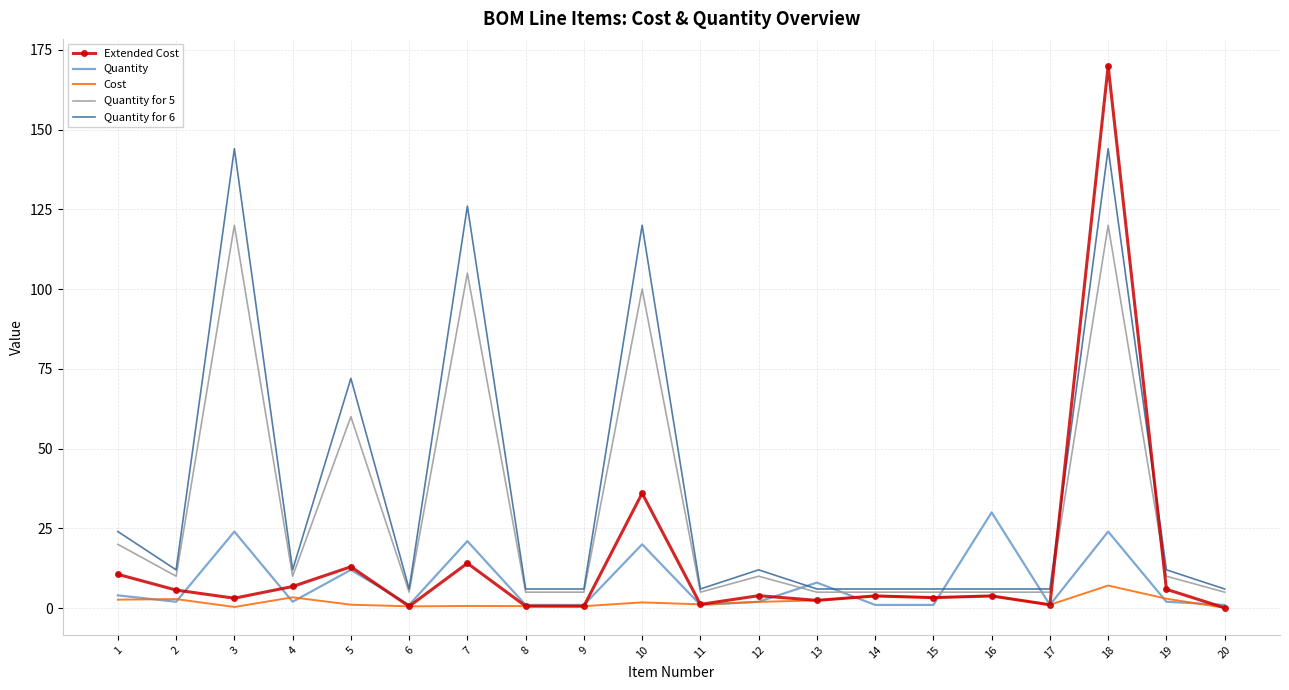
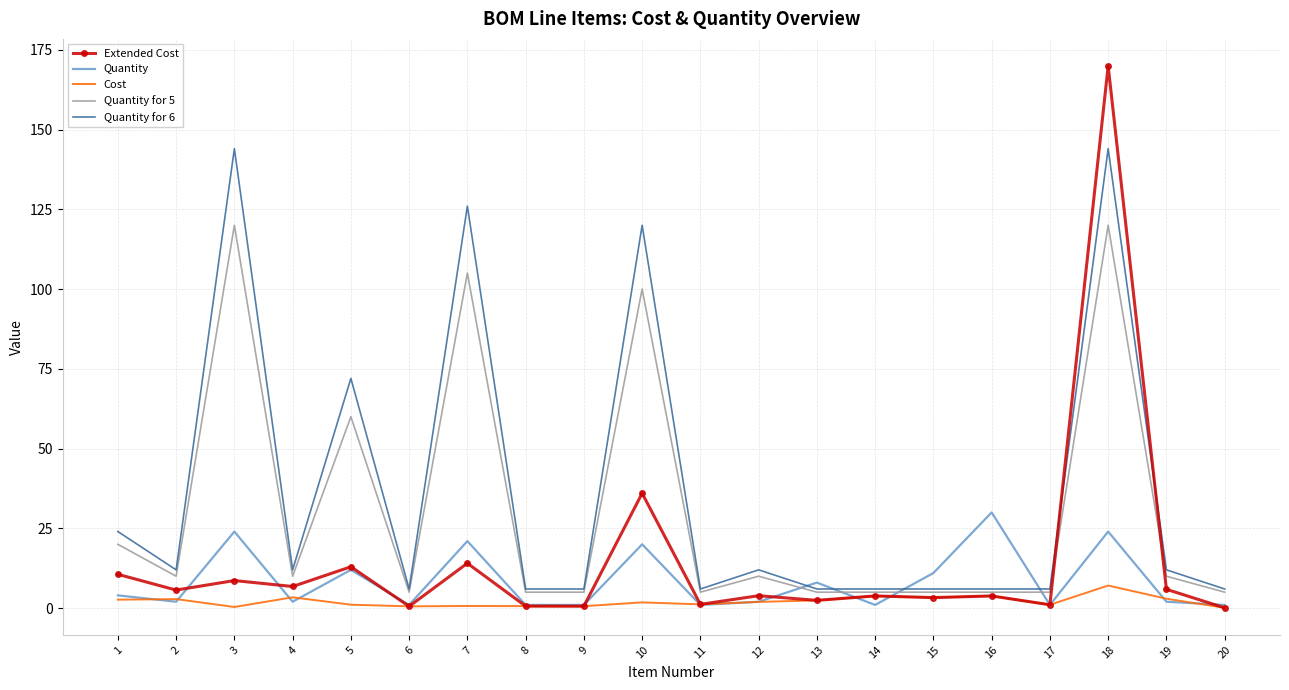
Extended Cost, 3: 3 -> 9
Quantity, 15: 1 -> 11
